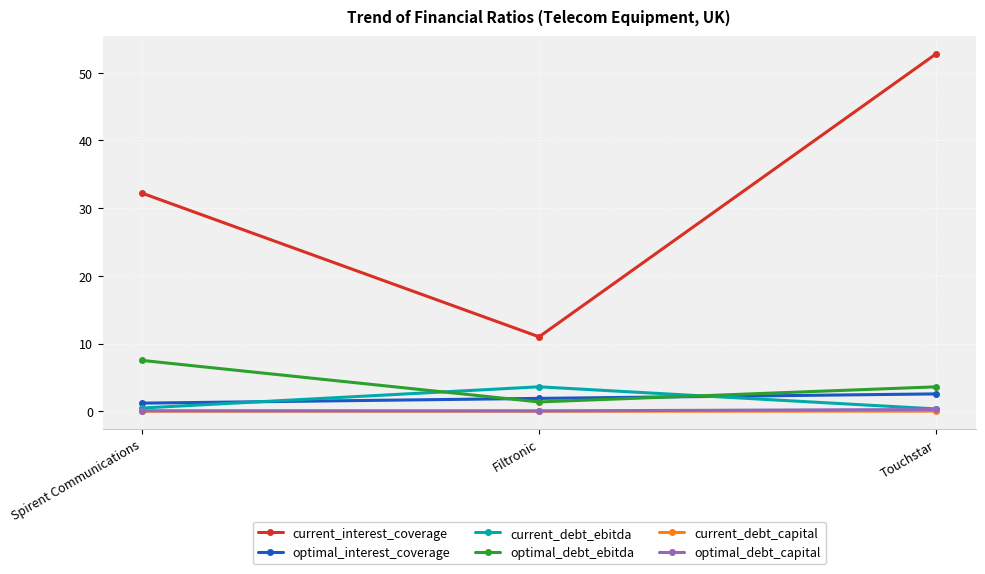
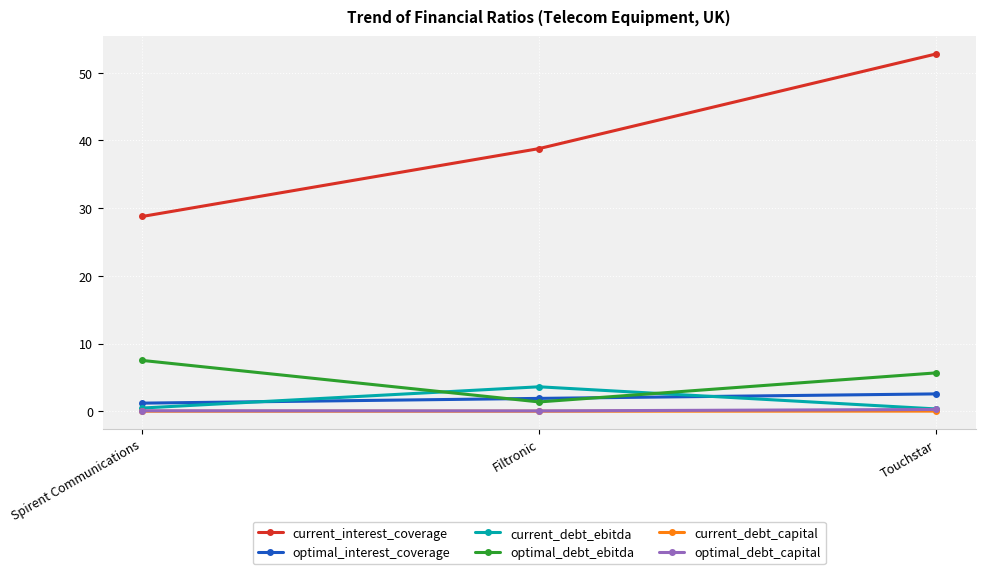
current_interest_coverage, Spirent Communications: 32 -> 29
current_interest_coverage, Filtronic: 11 -> 39
optimal_debt_ebitda, Touchstar: 4 -> 6
